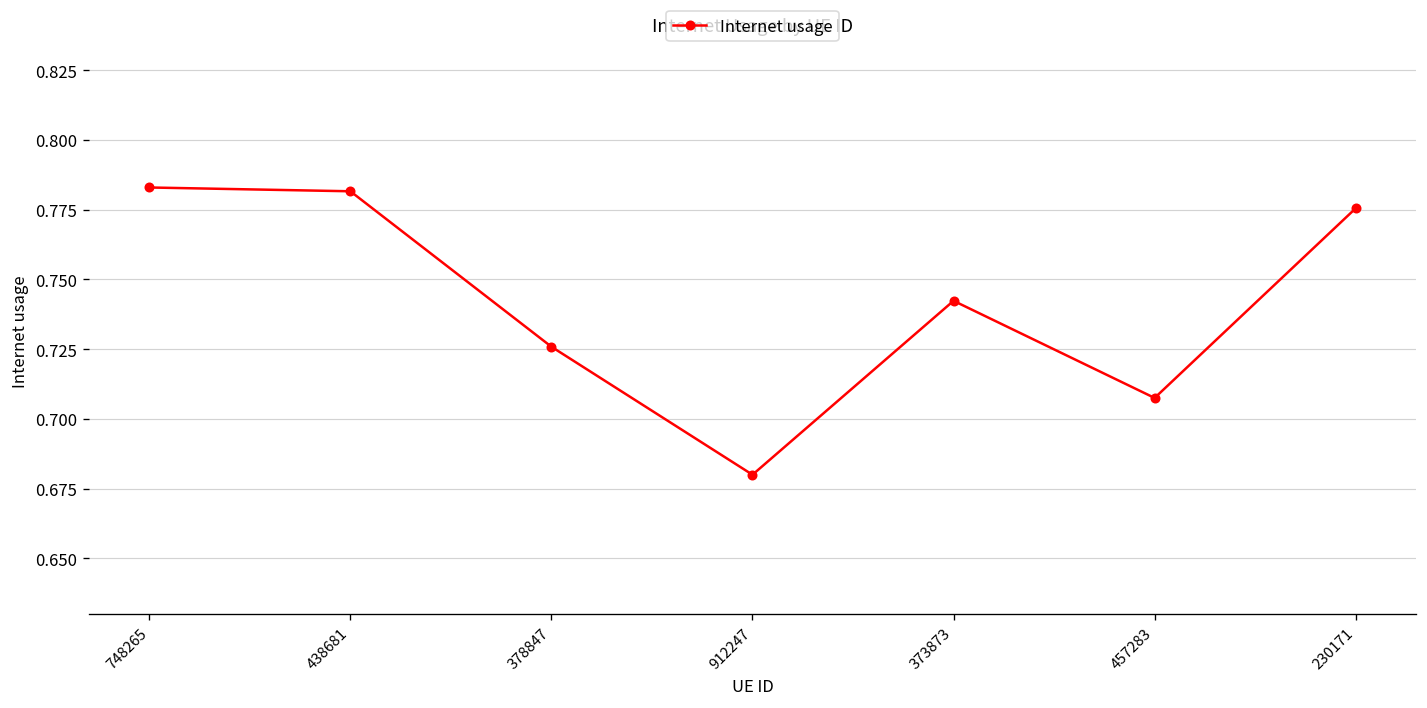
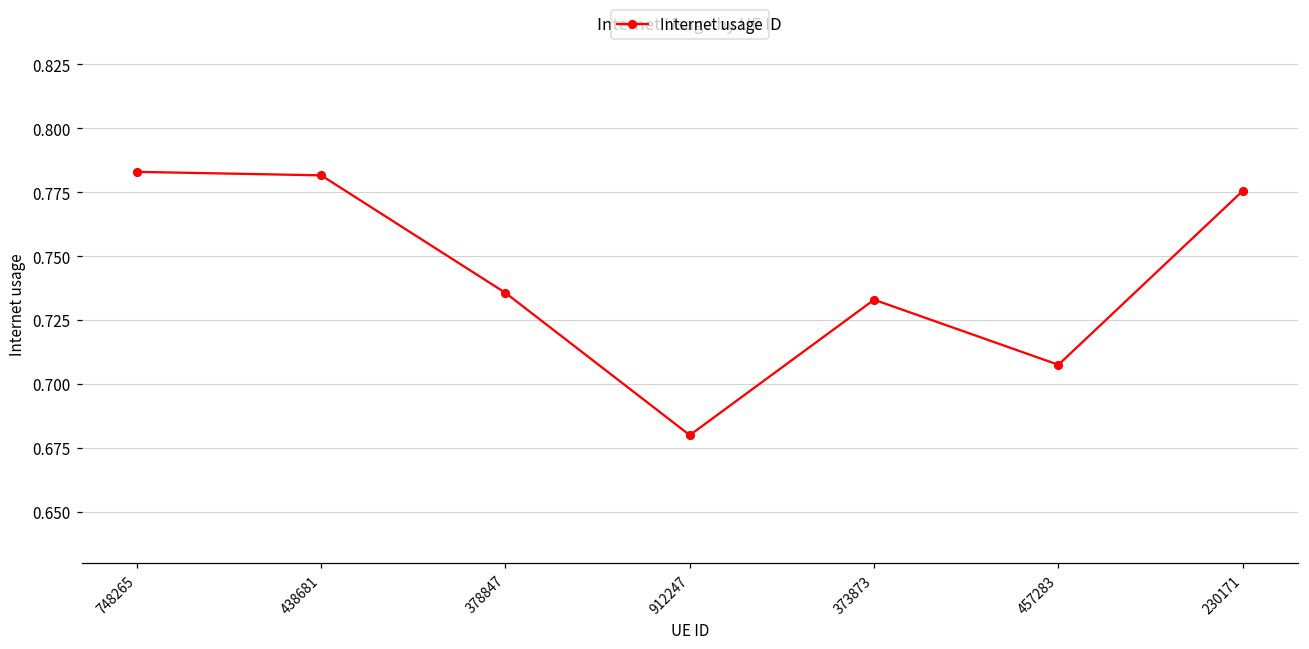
378847: 0.726 -> 0.736
373873: 0.742 -> 0.733
